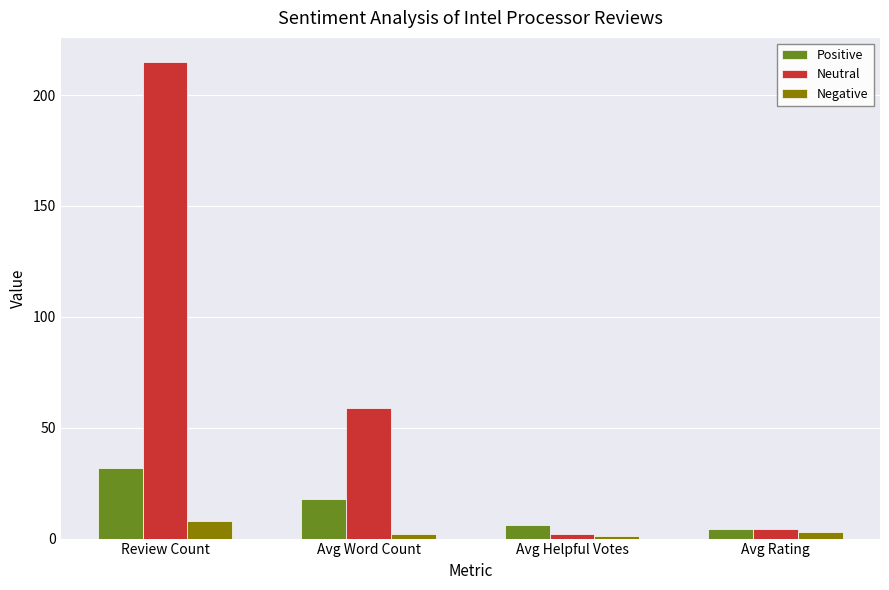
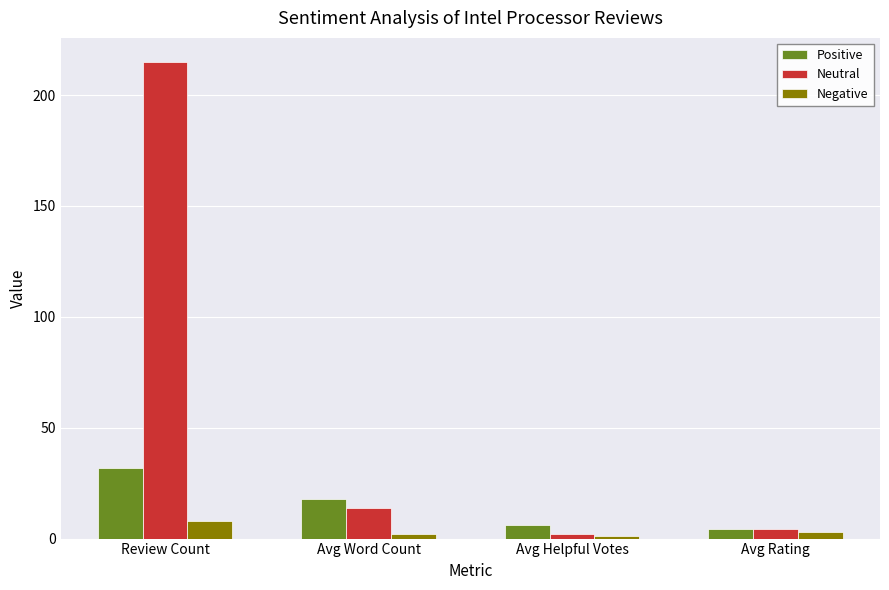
Neutral, Avg Word Count: 59 -> 14
